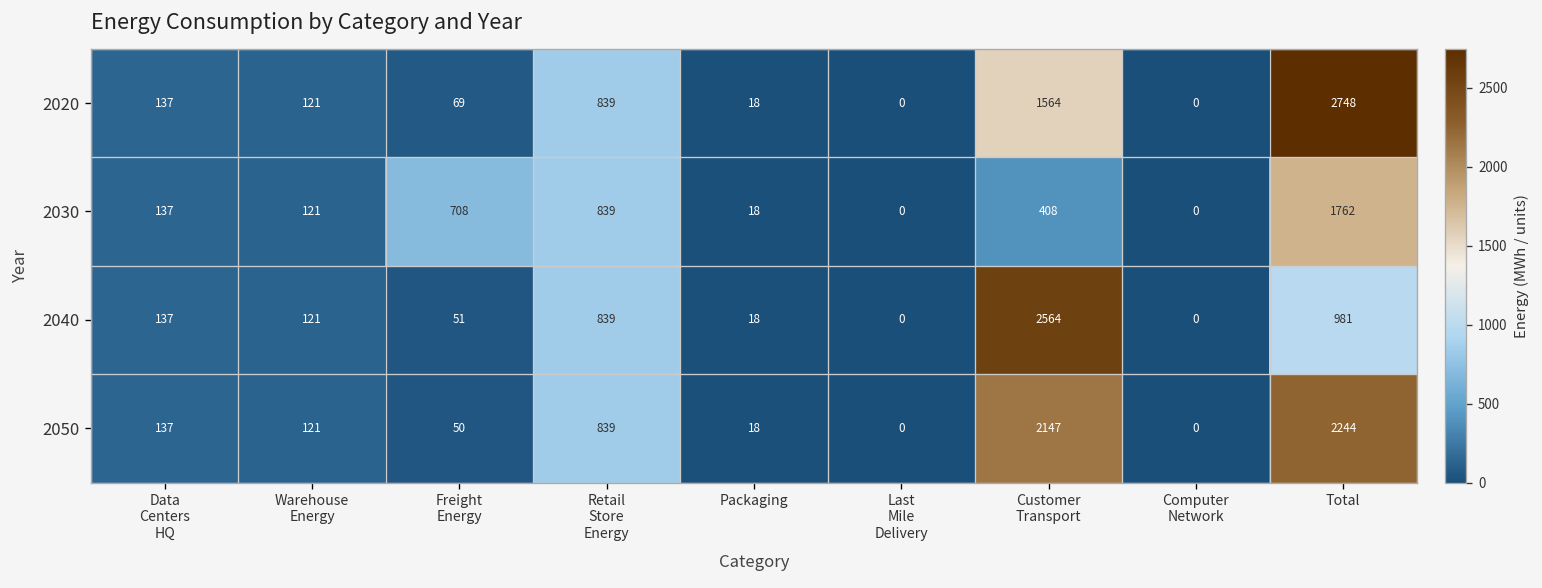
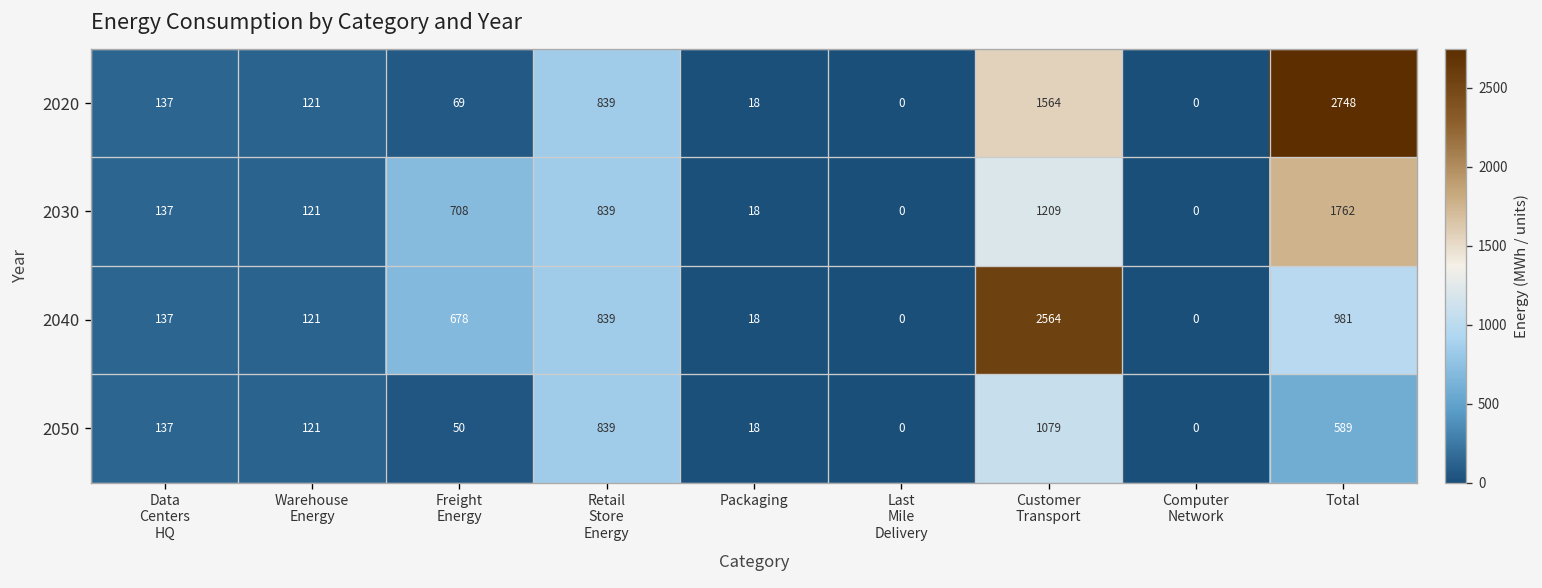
2030, Customer Transport: 408 -> 1209
2040, Freight Energy: 51 -> 678
2050, Customer Transport: 2147 -> 1079
2050, Total: 2244 -> 589
